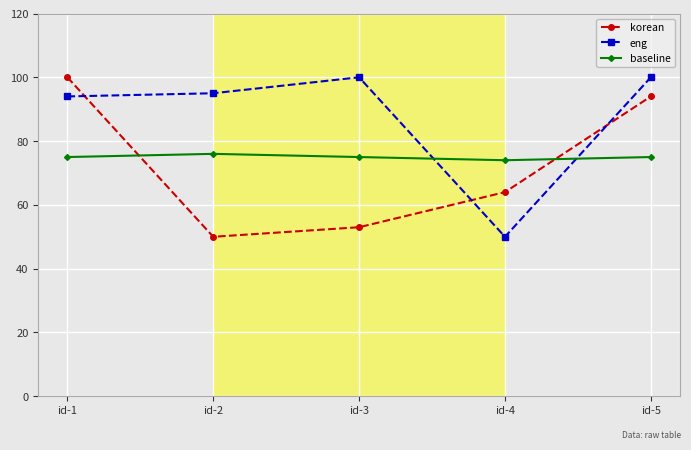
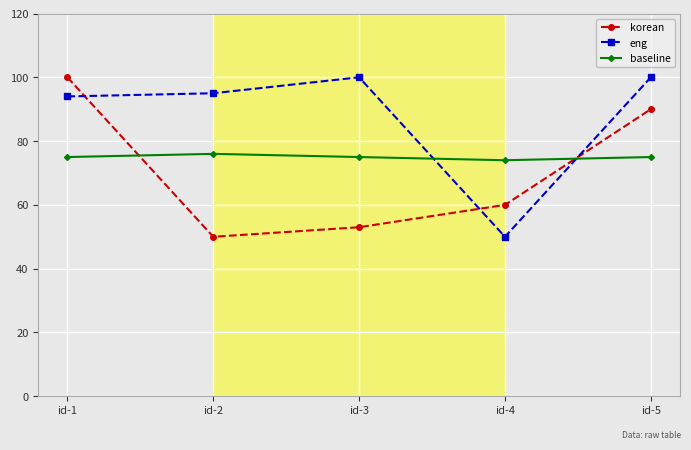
korean, id-4: 64 -> 60
korean, id-5: 94 -> 90
